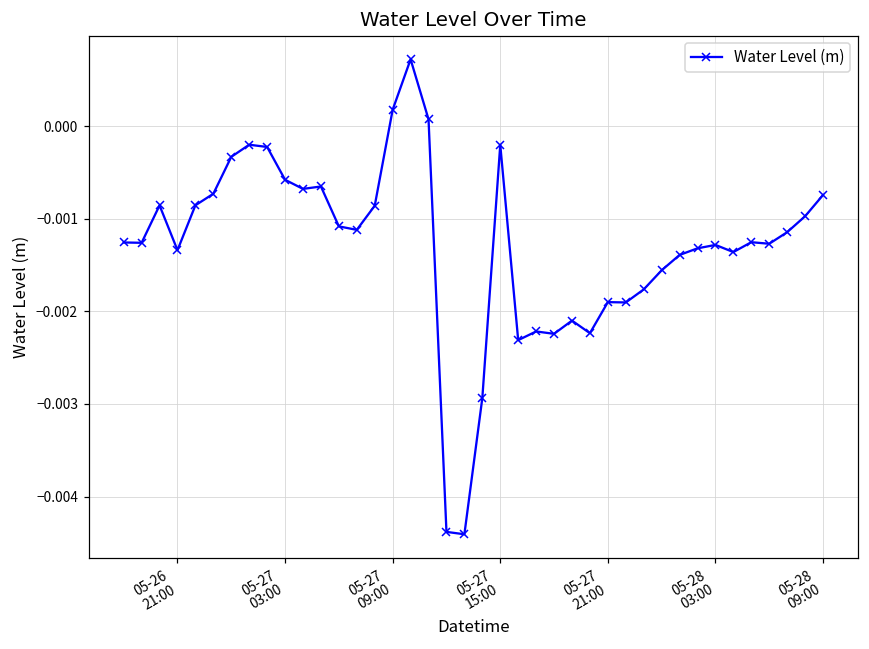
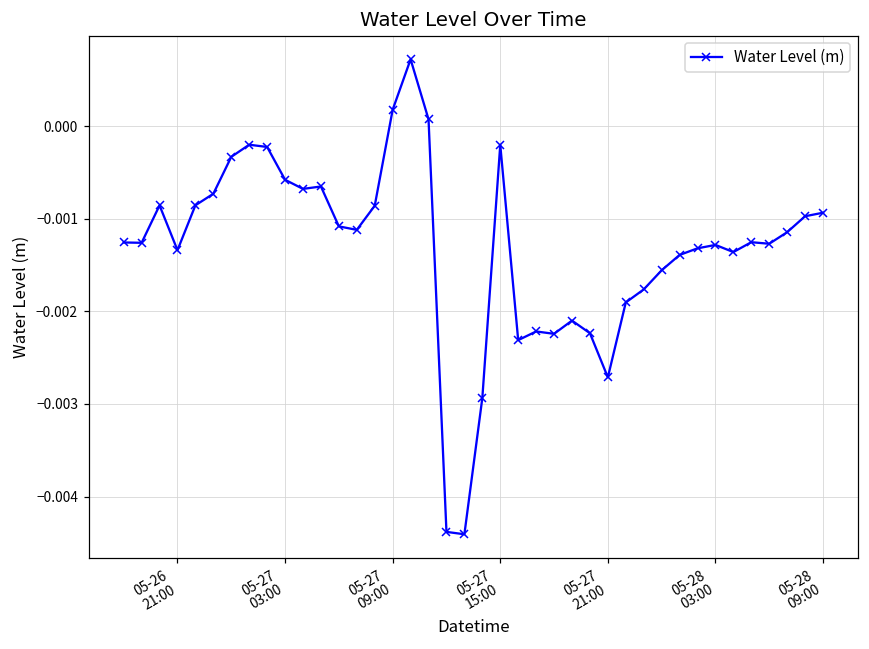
05-27 21:00: -0.0019 -> -0.0027
05-28 09:00: -0.0007 -> -0.0009
